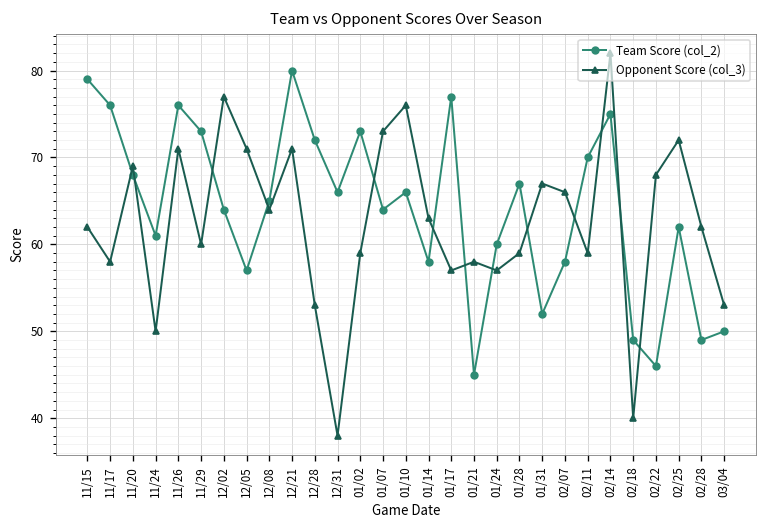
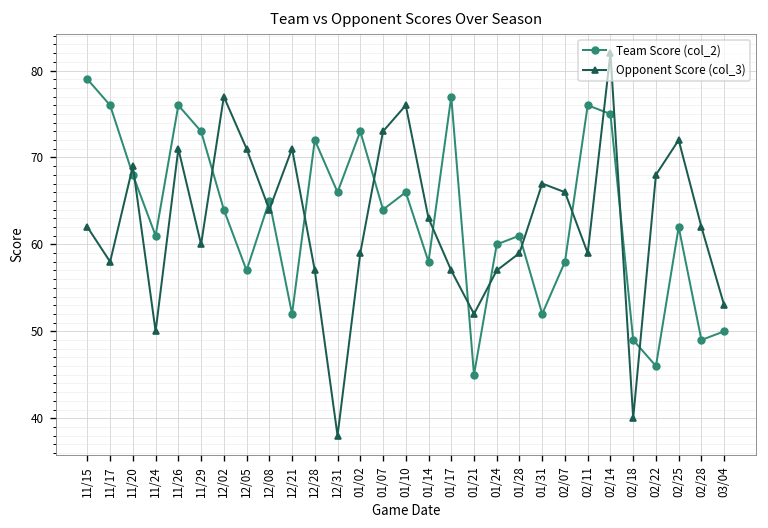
Team Score (col_2), 12/21: 80 -> 52
Opponent Score (col_3), 12/28: 53 -> 57
Opponent Score (col_3), 01/21: 58 -> 52
Team Score (col_2), 01/28: 67 -> 61
Team Score (col_2), 02/11: 70 -> 76
